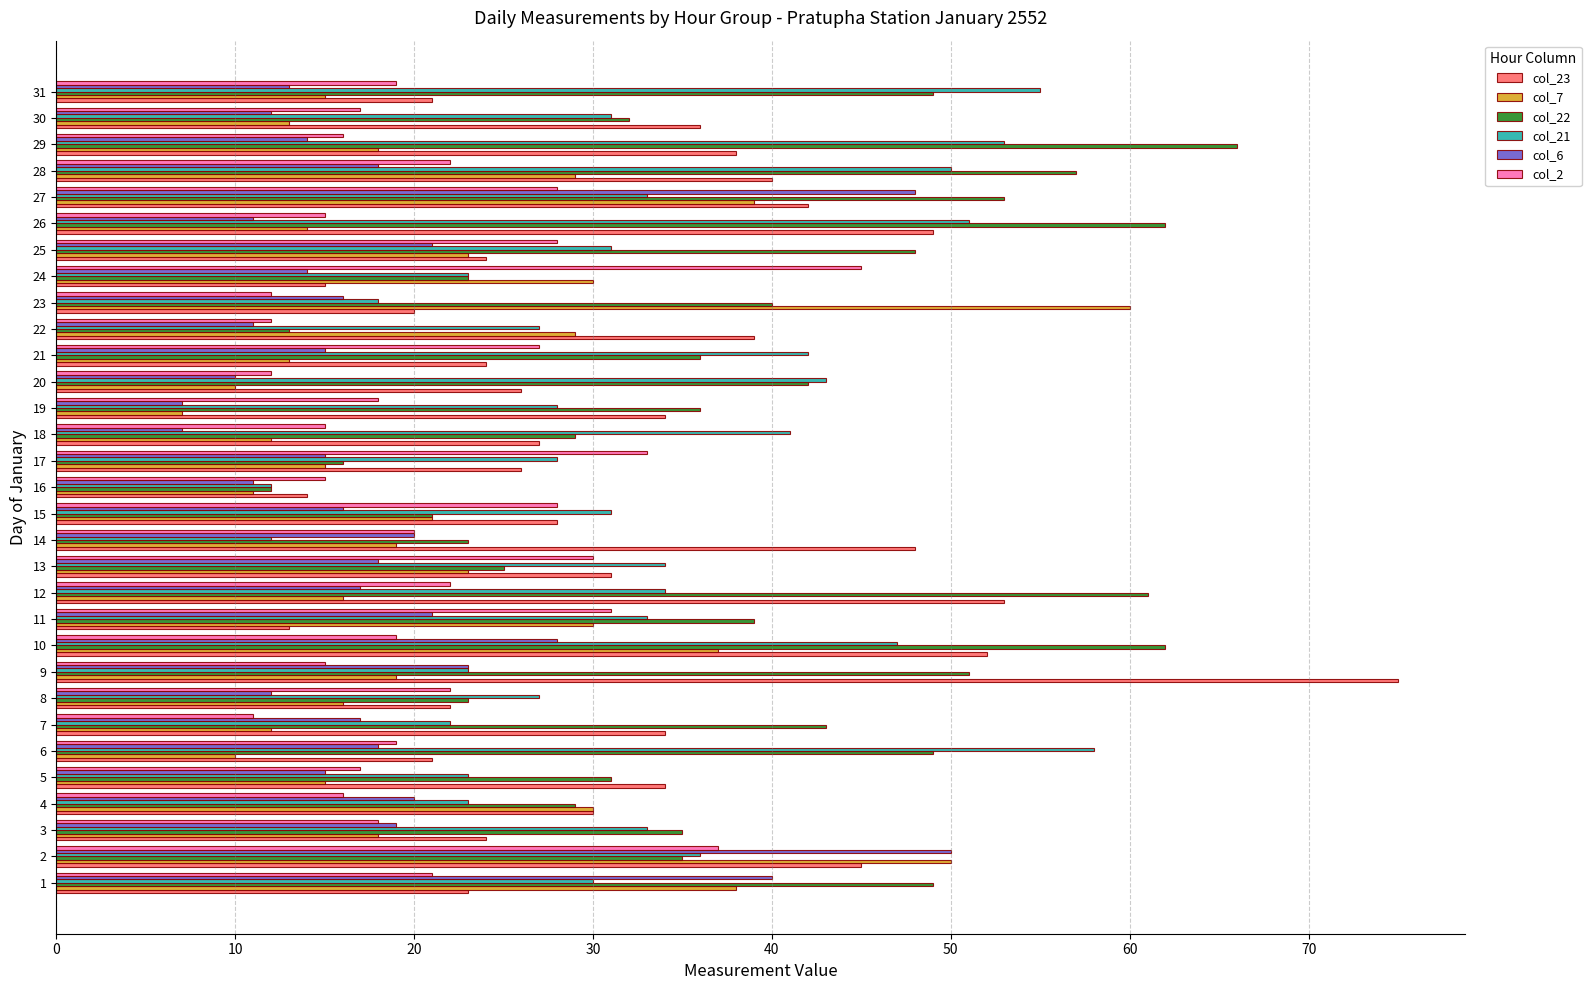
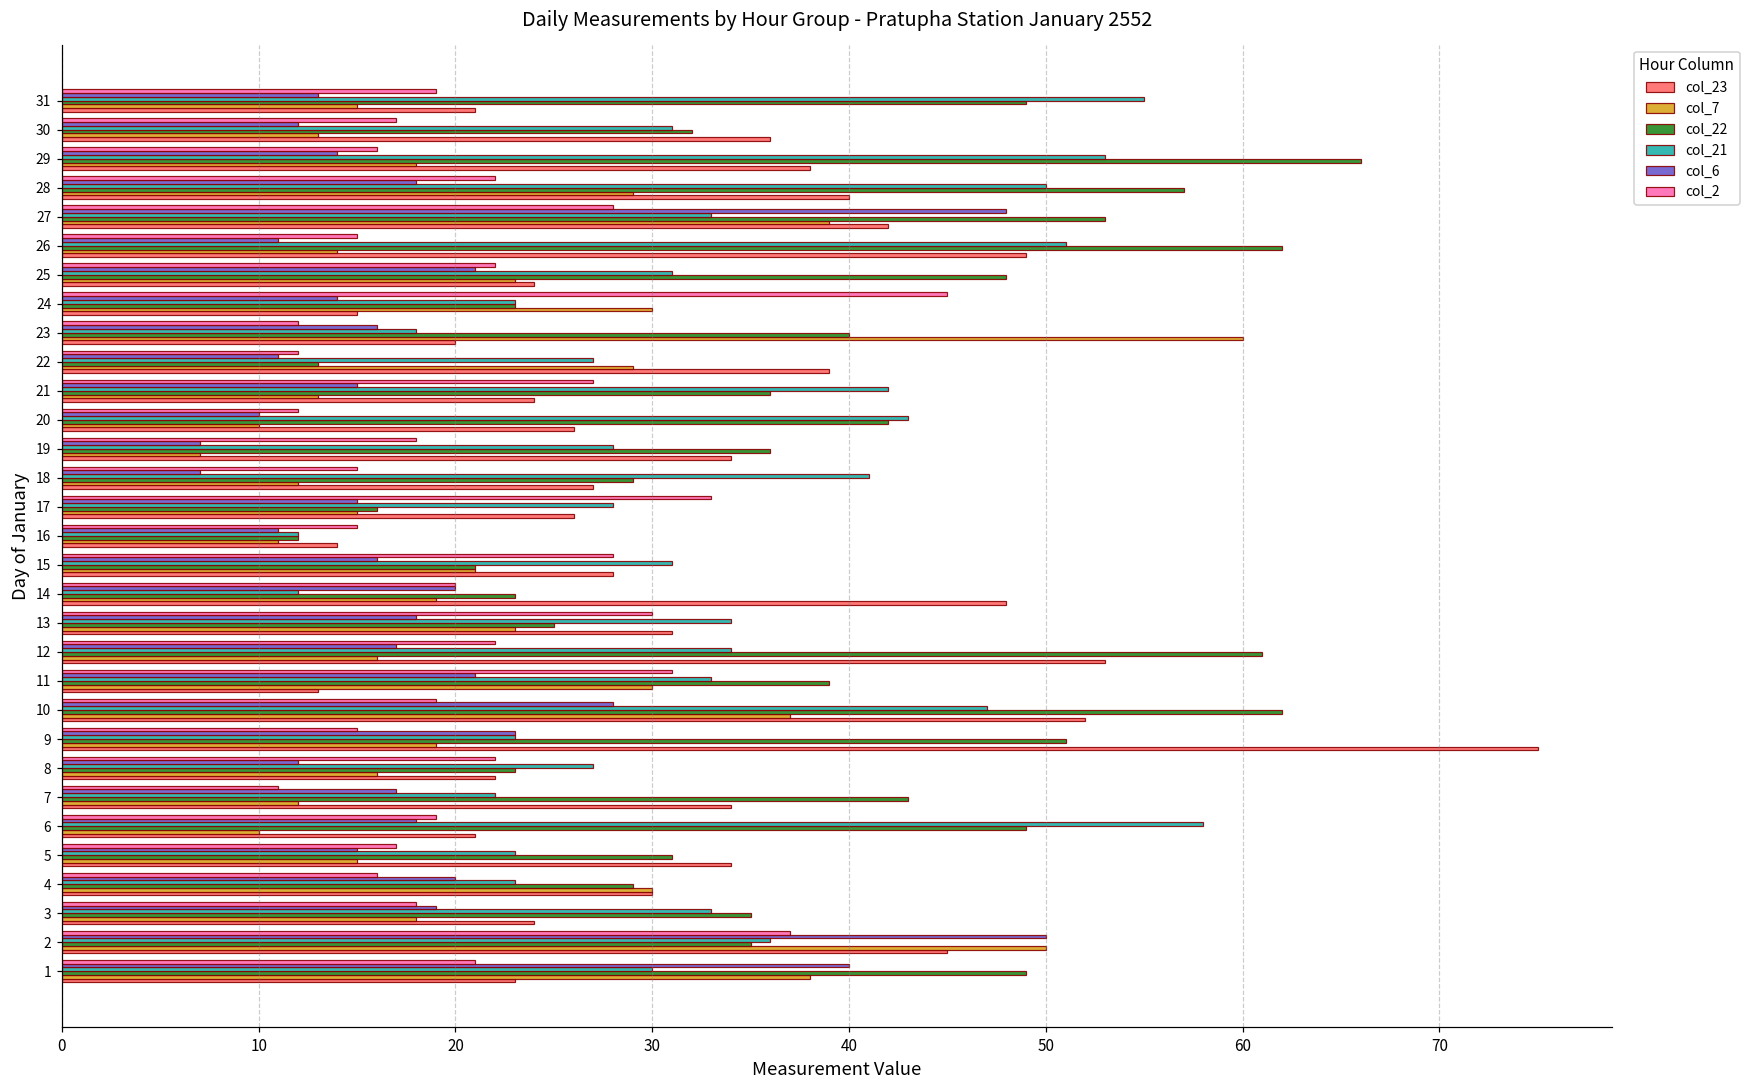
col_2, 25: 28 -> 22
